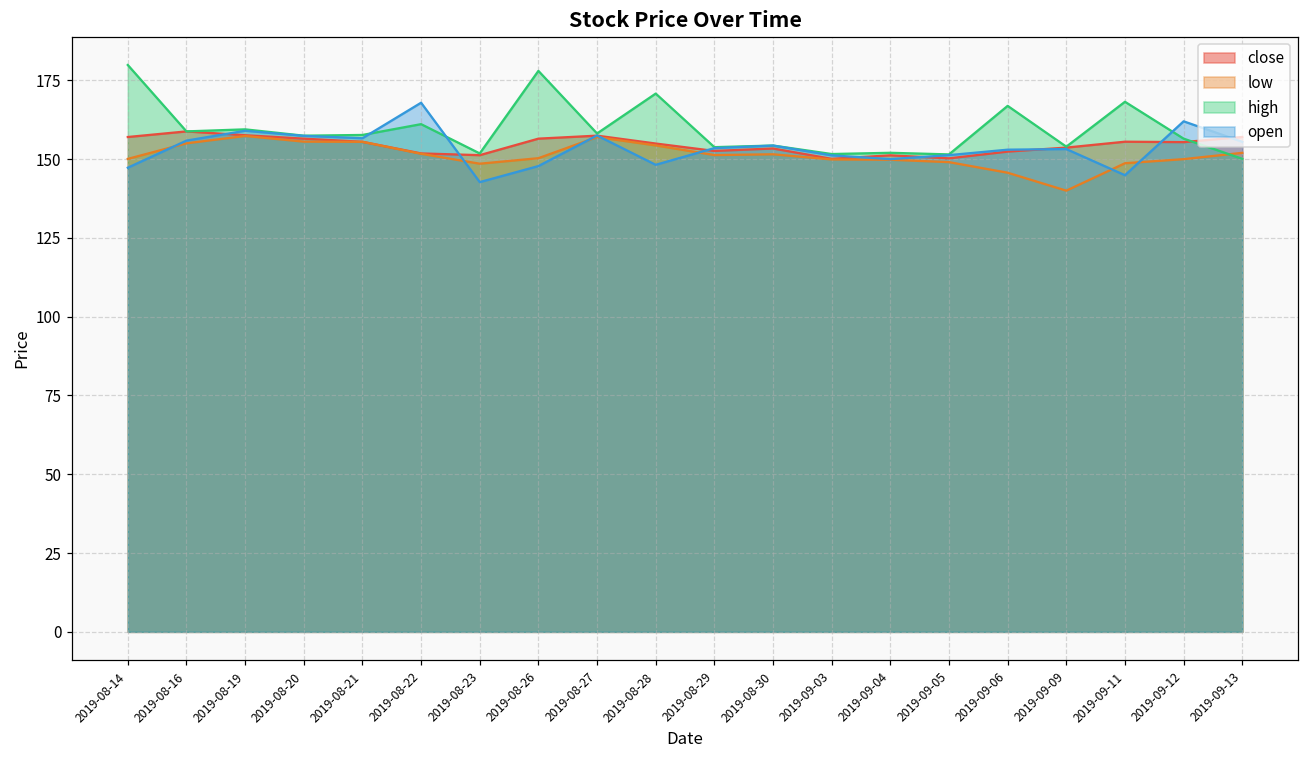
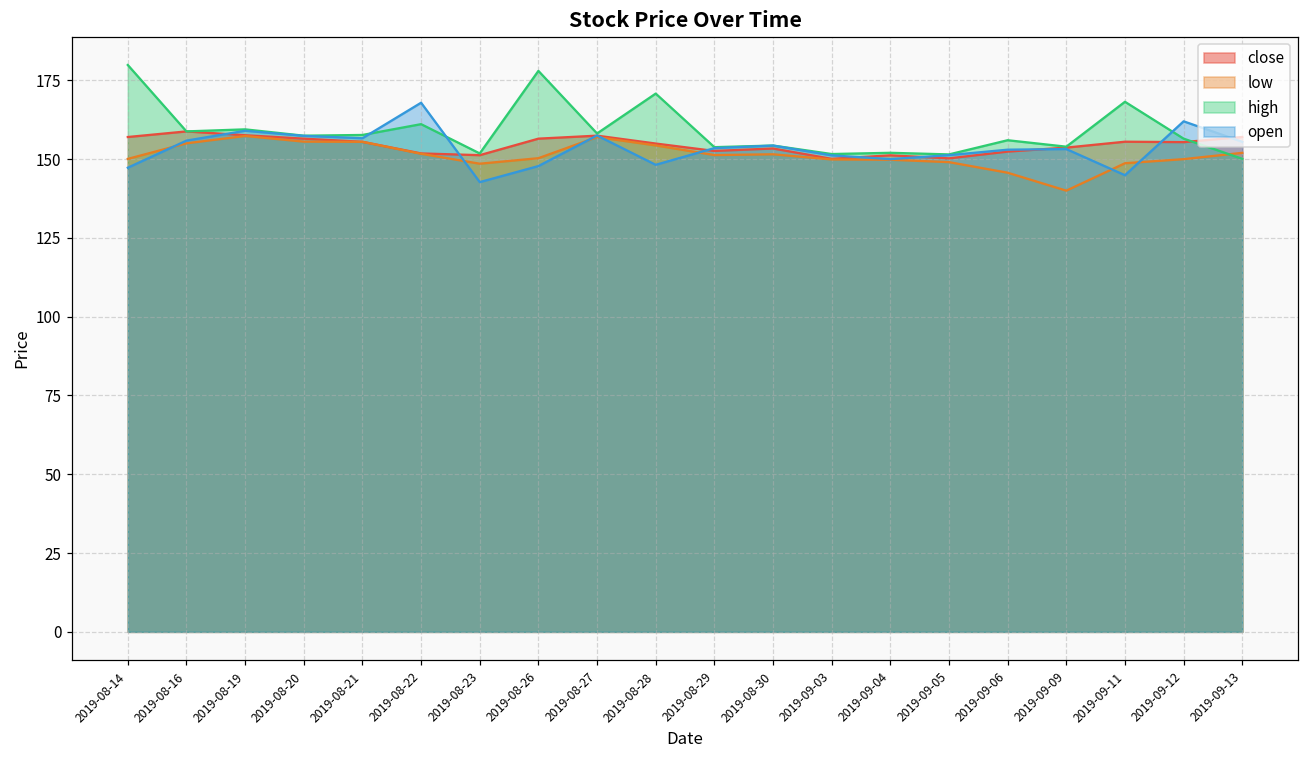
high, 2019-09-06: 167 -> 156
